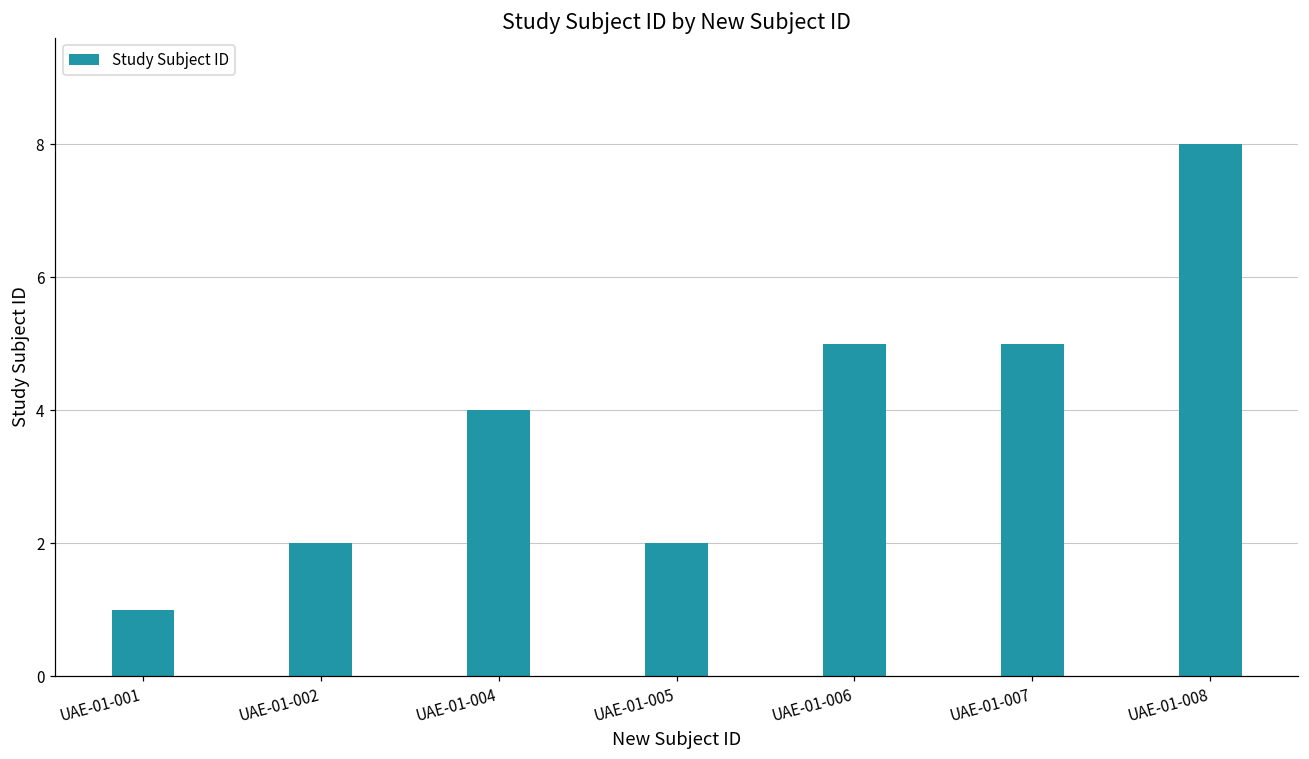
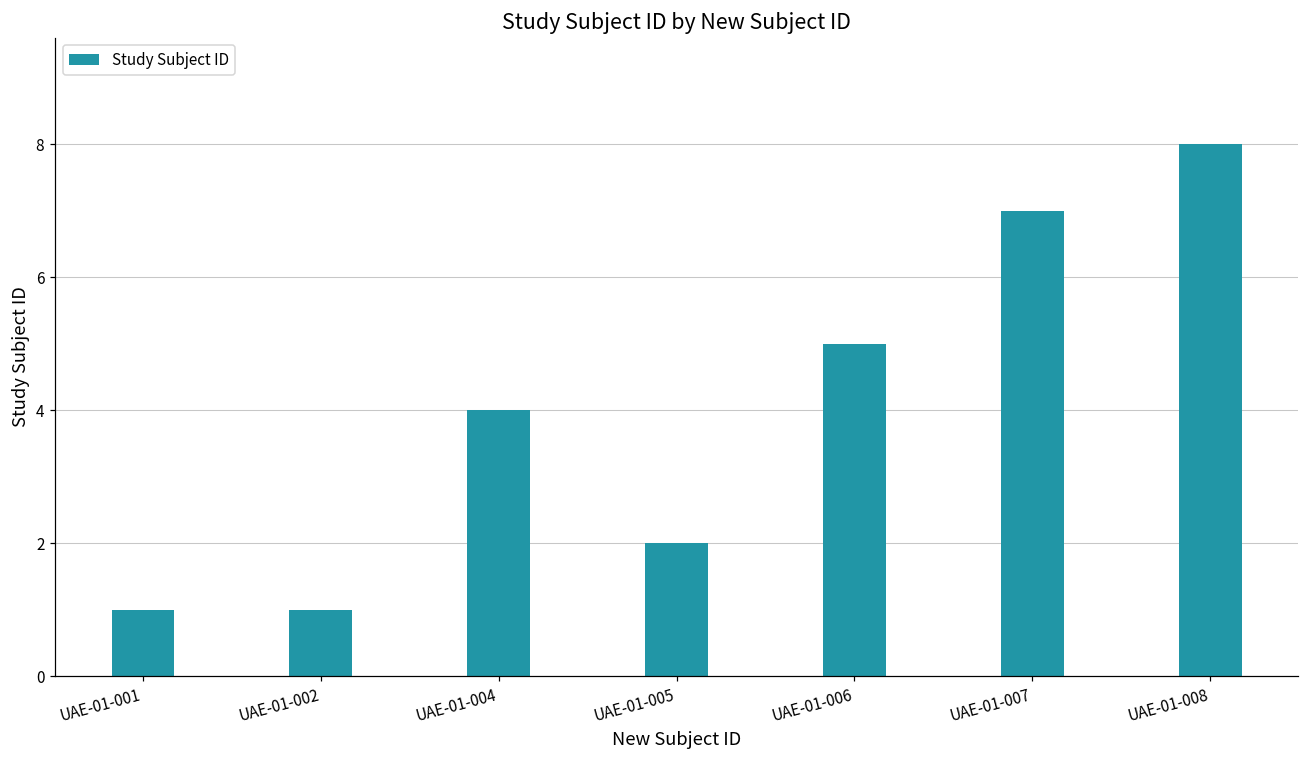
UAE-01-002: 2 -> 1
UAE-01-007: 5 -> 7
